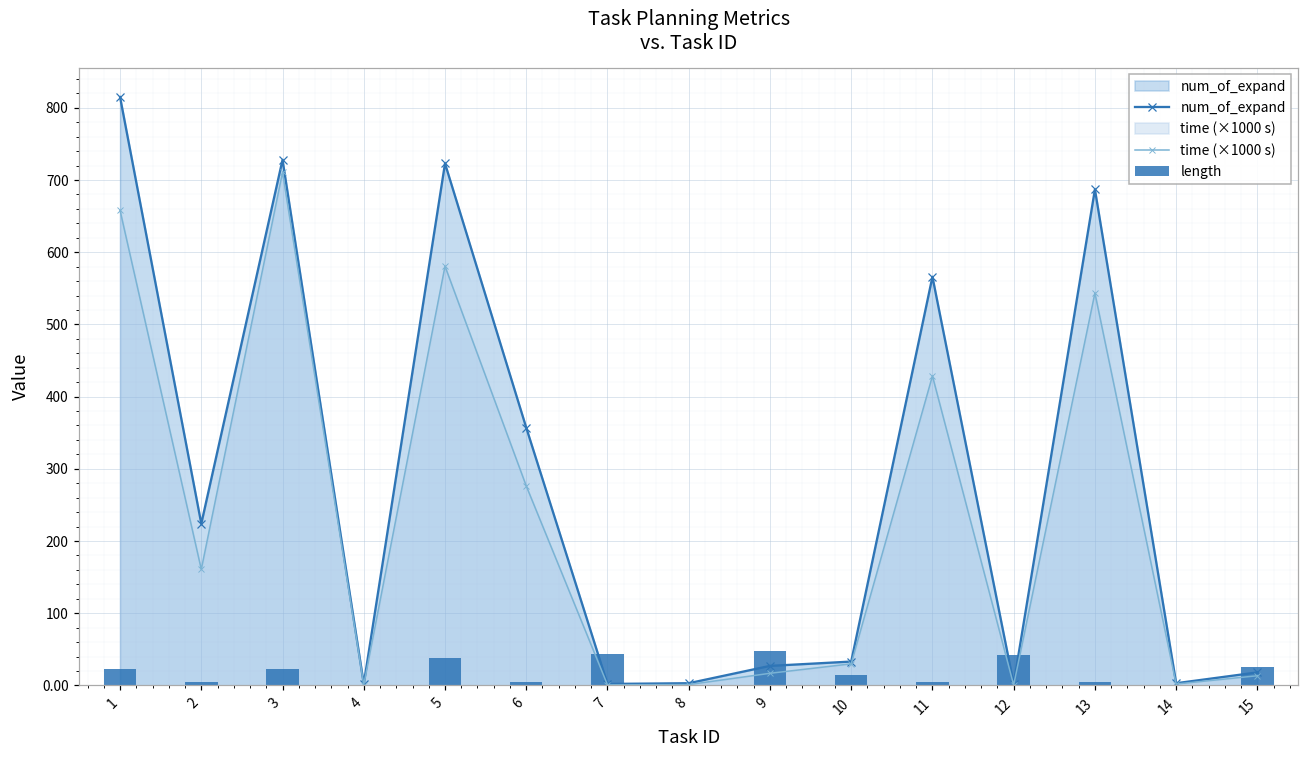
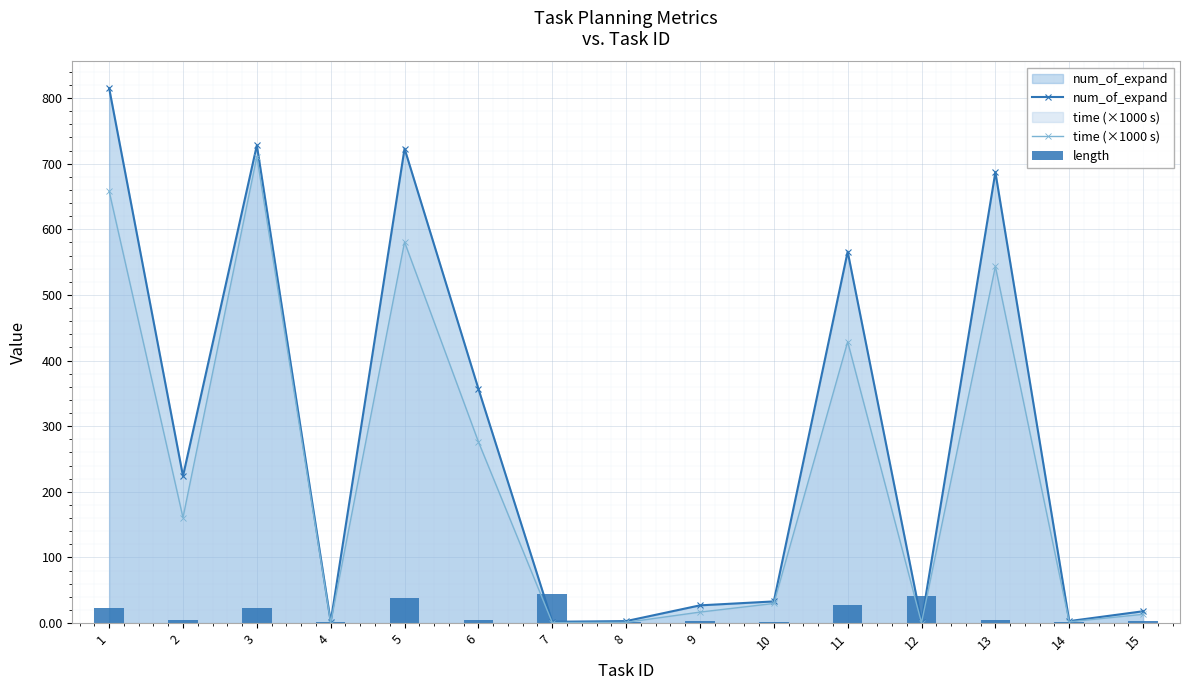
length, 9: 50 -> 0
length, 10: 20 -> 0
length, 11: 0 -> 30
length, 15: 30 -> 0
